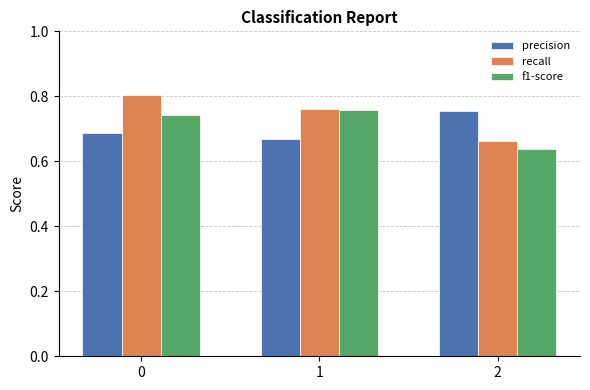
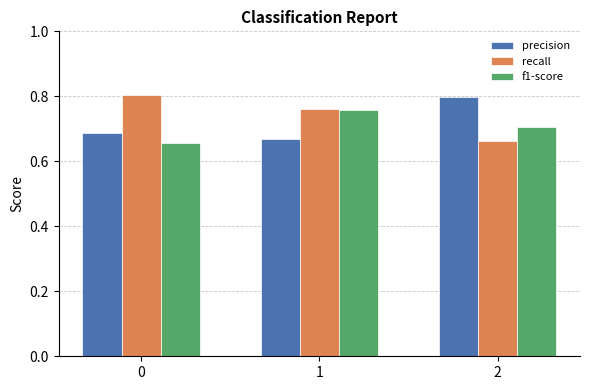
f1-score, 0: 0.74 -> 0.66
precision, 2: 0.76 -> 0.80
f1-score, 2: 0.64 -> 0.71
